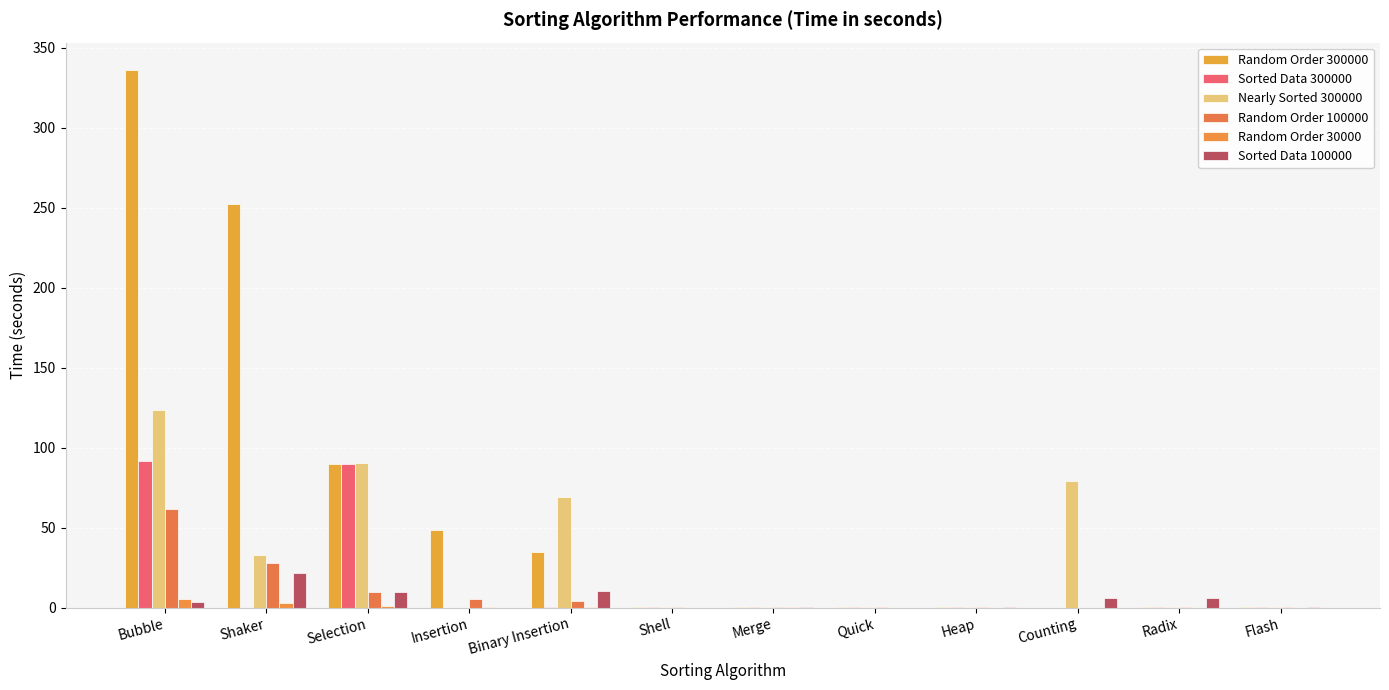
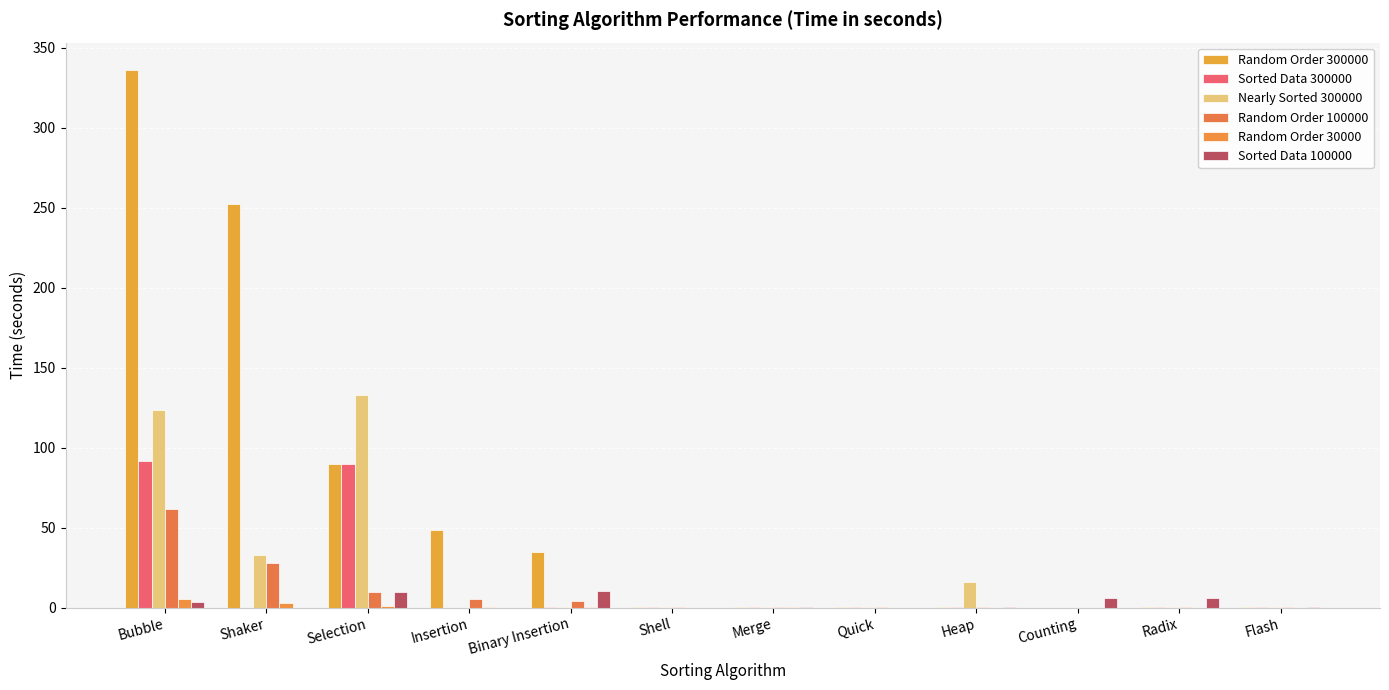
Sorted Data 100000, Shaker: 22 -> 0
Nearly Sorted 300000, Selection: 90 -> 133
Nearly Sorted 300000, Binary Insertion: 69 -> 0
Nearly Sorted 300000, Heap: 0 -> 16
Nearly Sorted 300000, Counting: 79 -> 0
